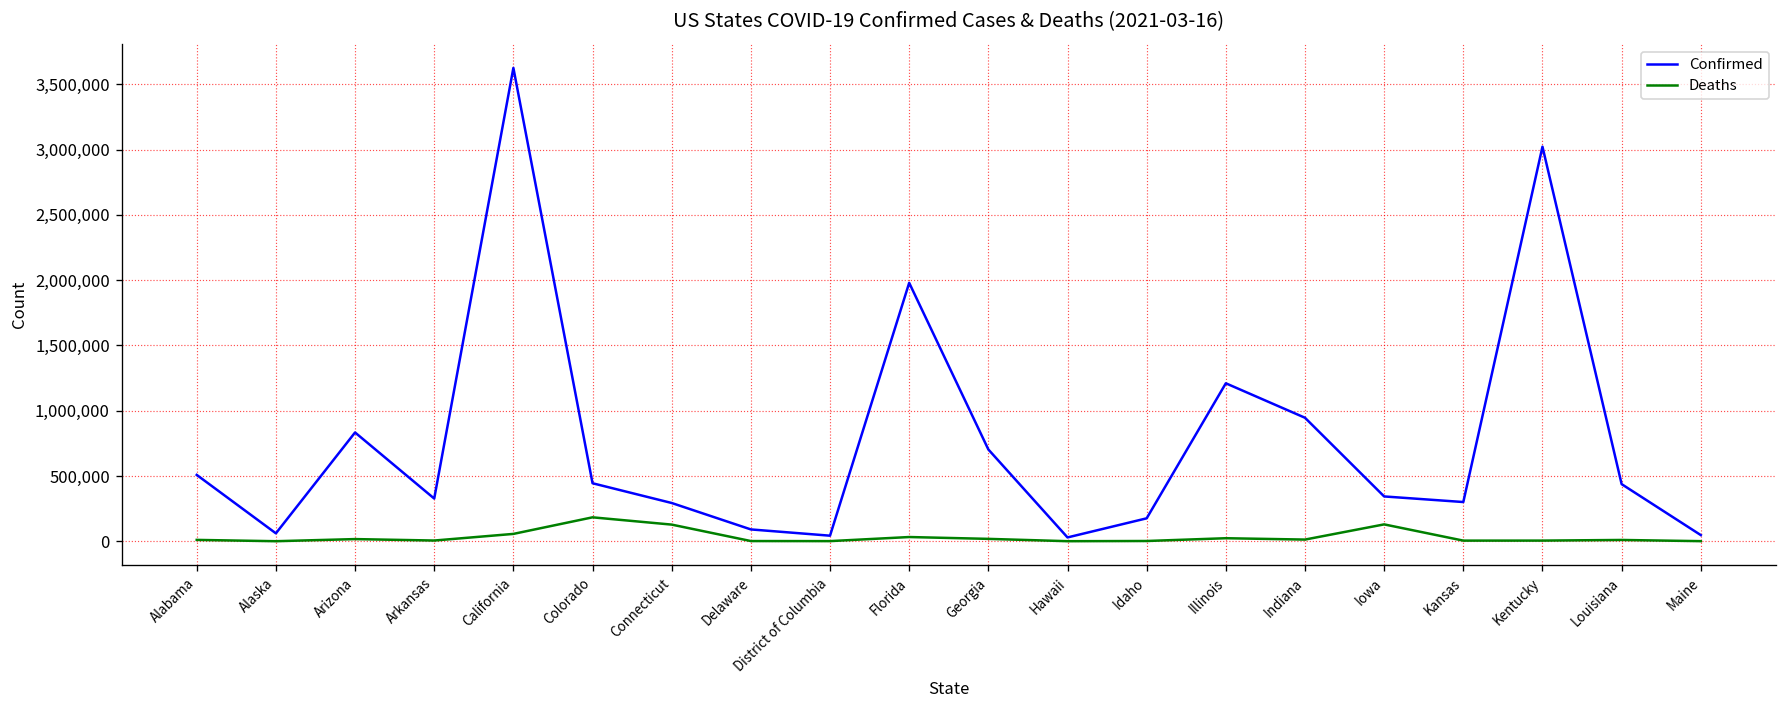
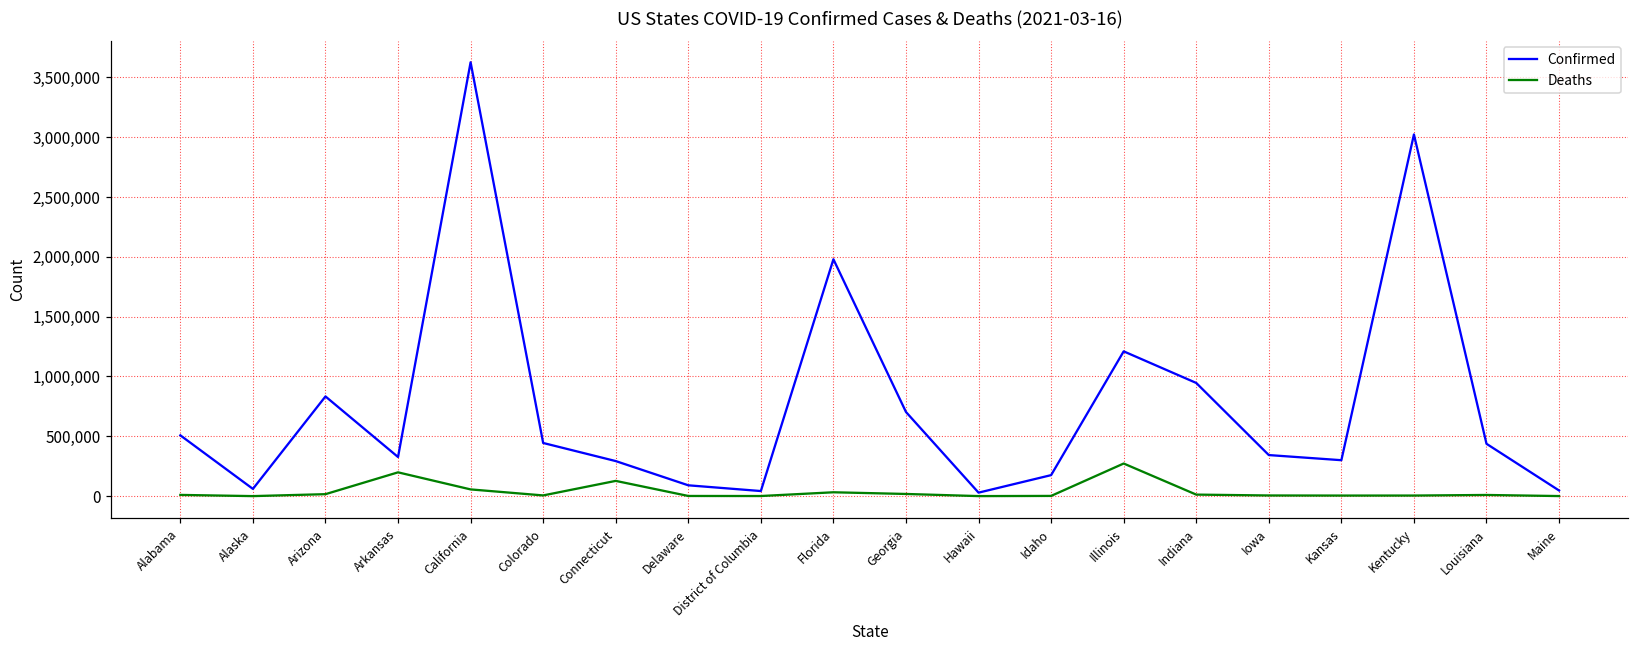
Deaths, Arkansas: 10,000 -> 200,000
Deaths, Colorado: 180,000 -> 10,000
Deaths, Illinois: 20,000 -> 270,000
Deaths, Iowa: 130,000 -> 10,000
